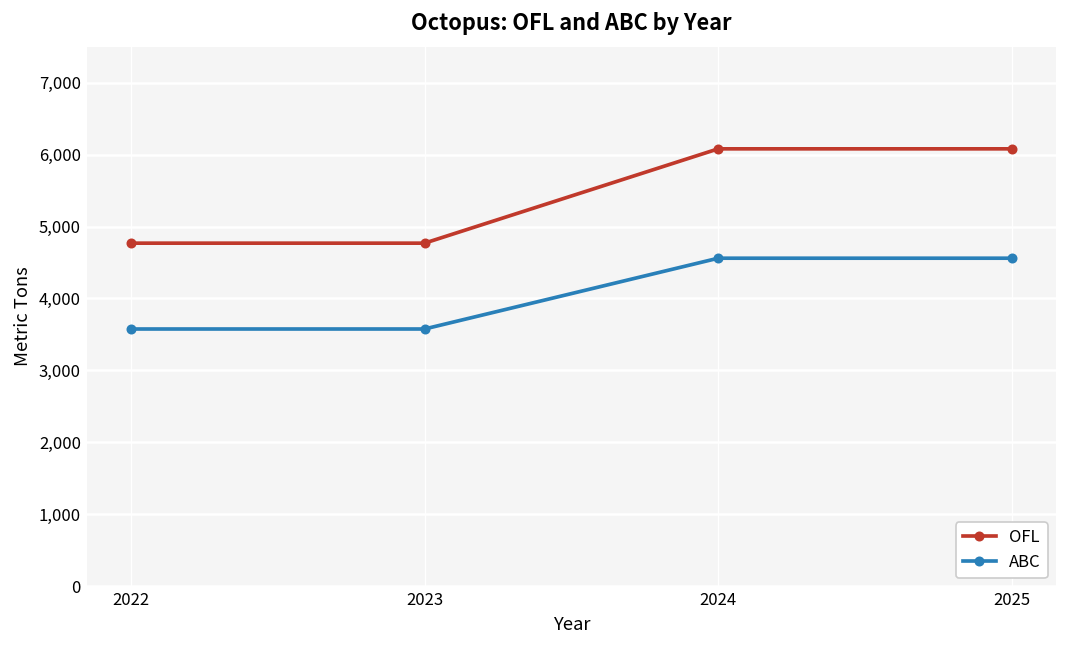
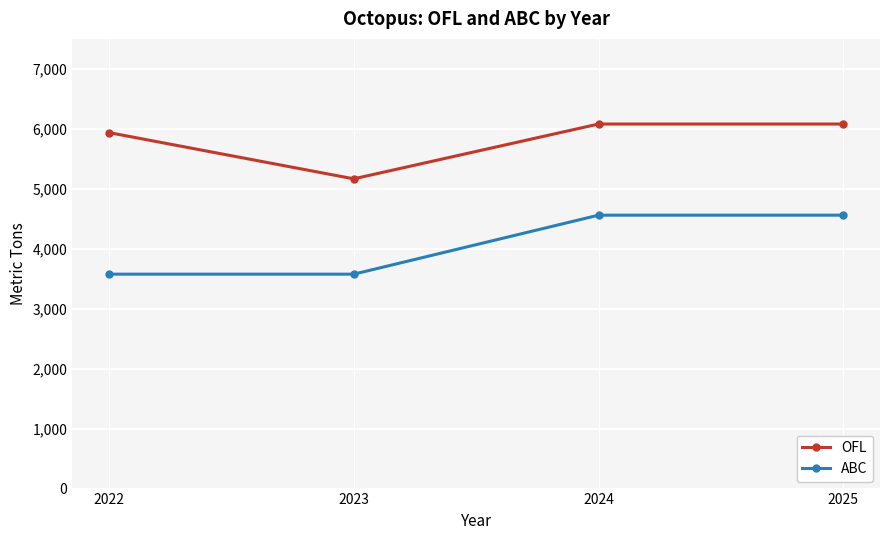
OFL, 2022: 4,800 -> 5,900
OFL, 2023: 4,800 -> 5,200
